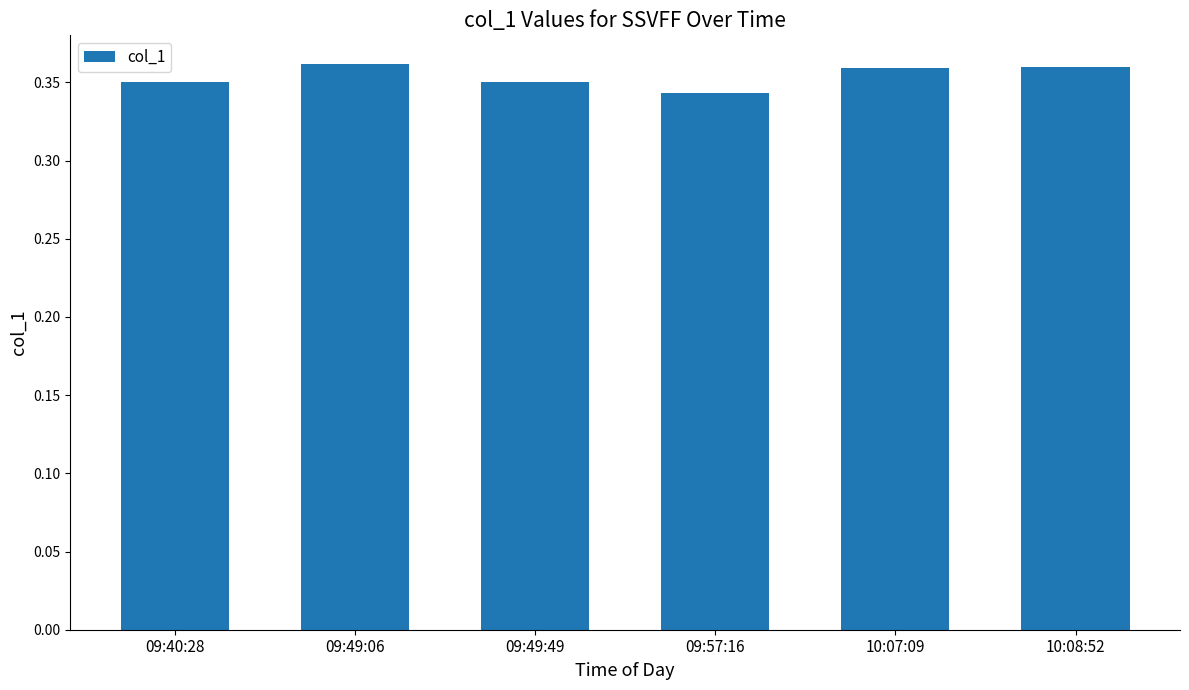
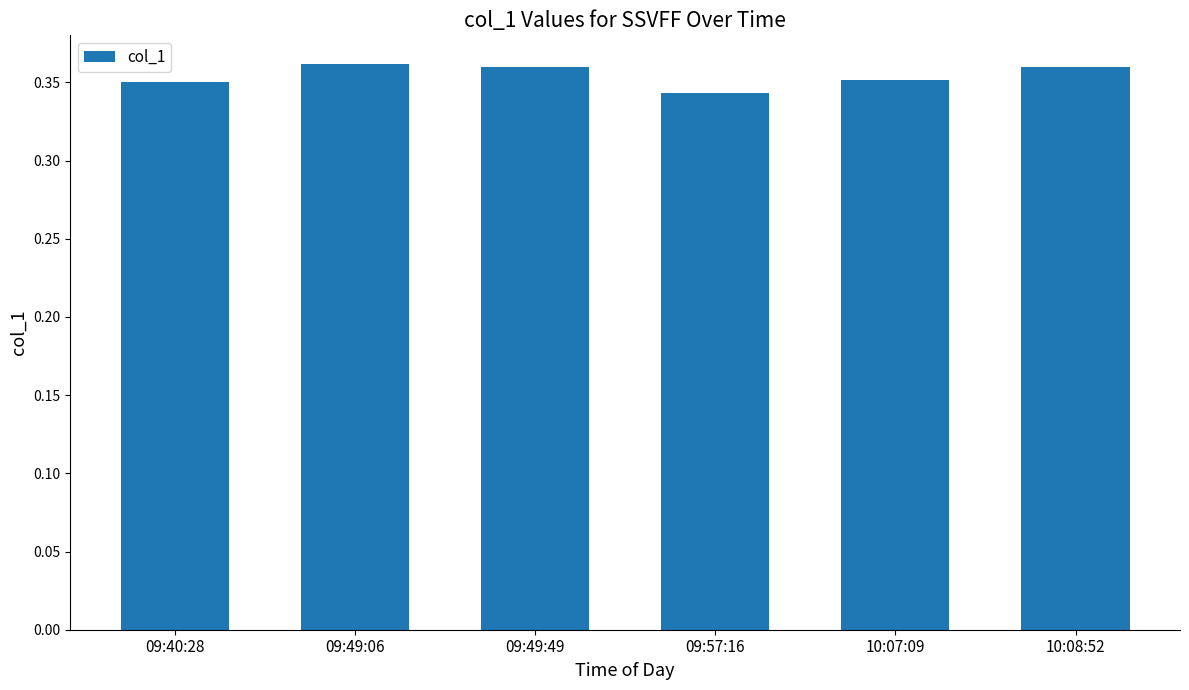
09:49:49: 0.35 -> 0.36
10:07:09: 0.359 -> 0.352
